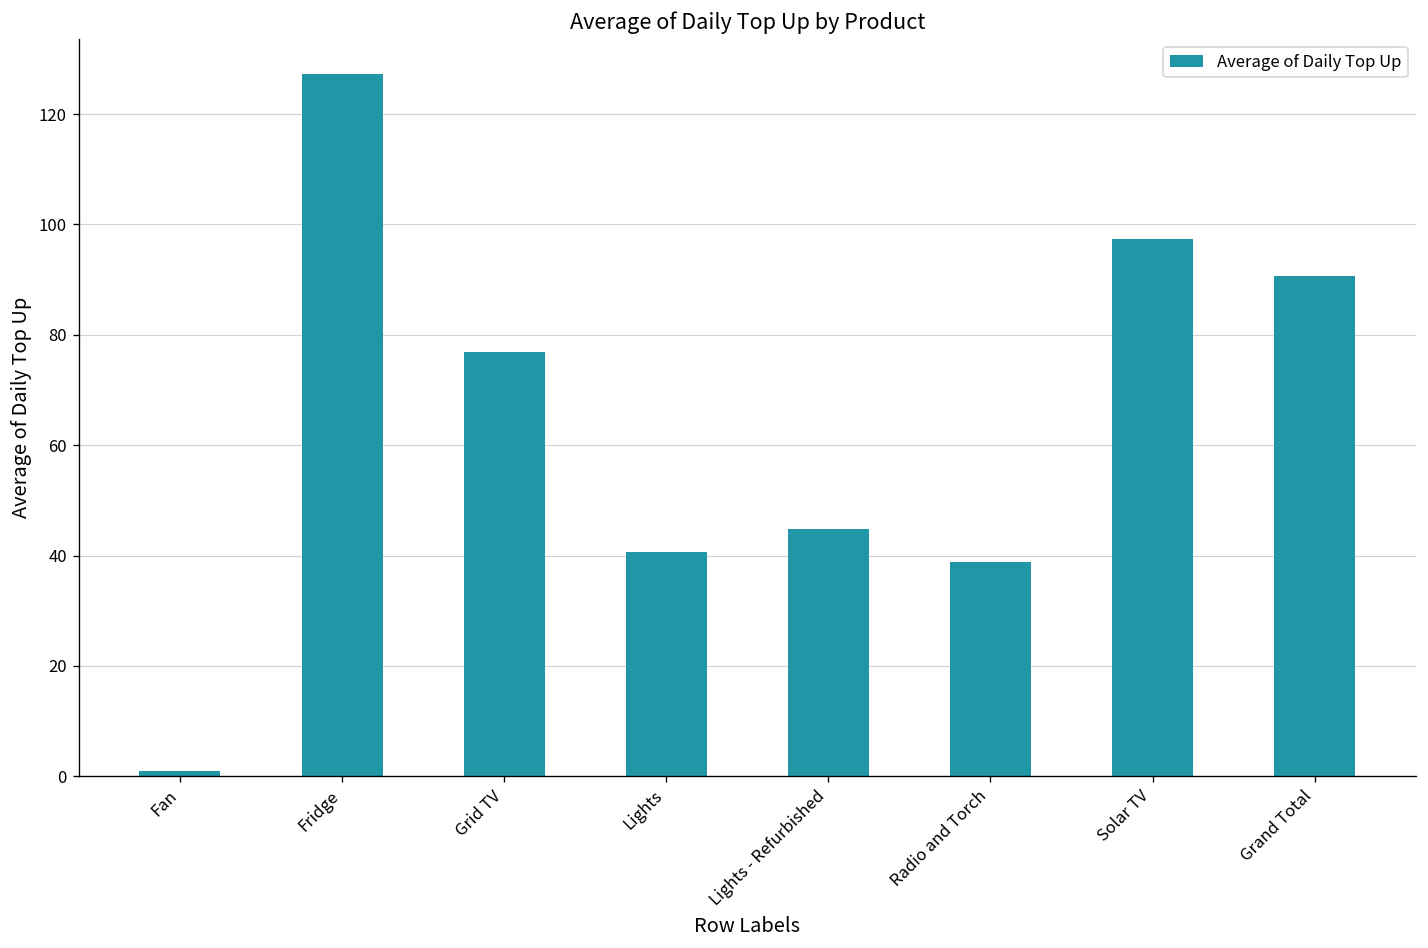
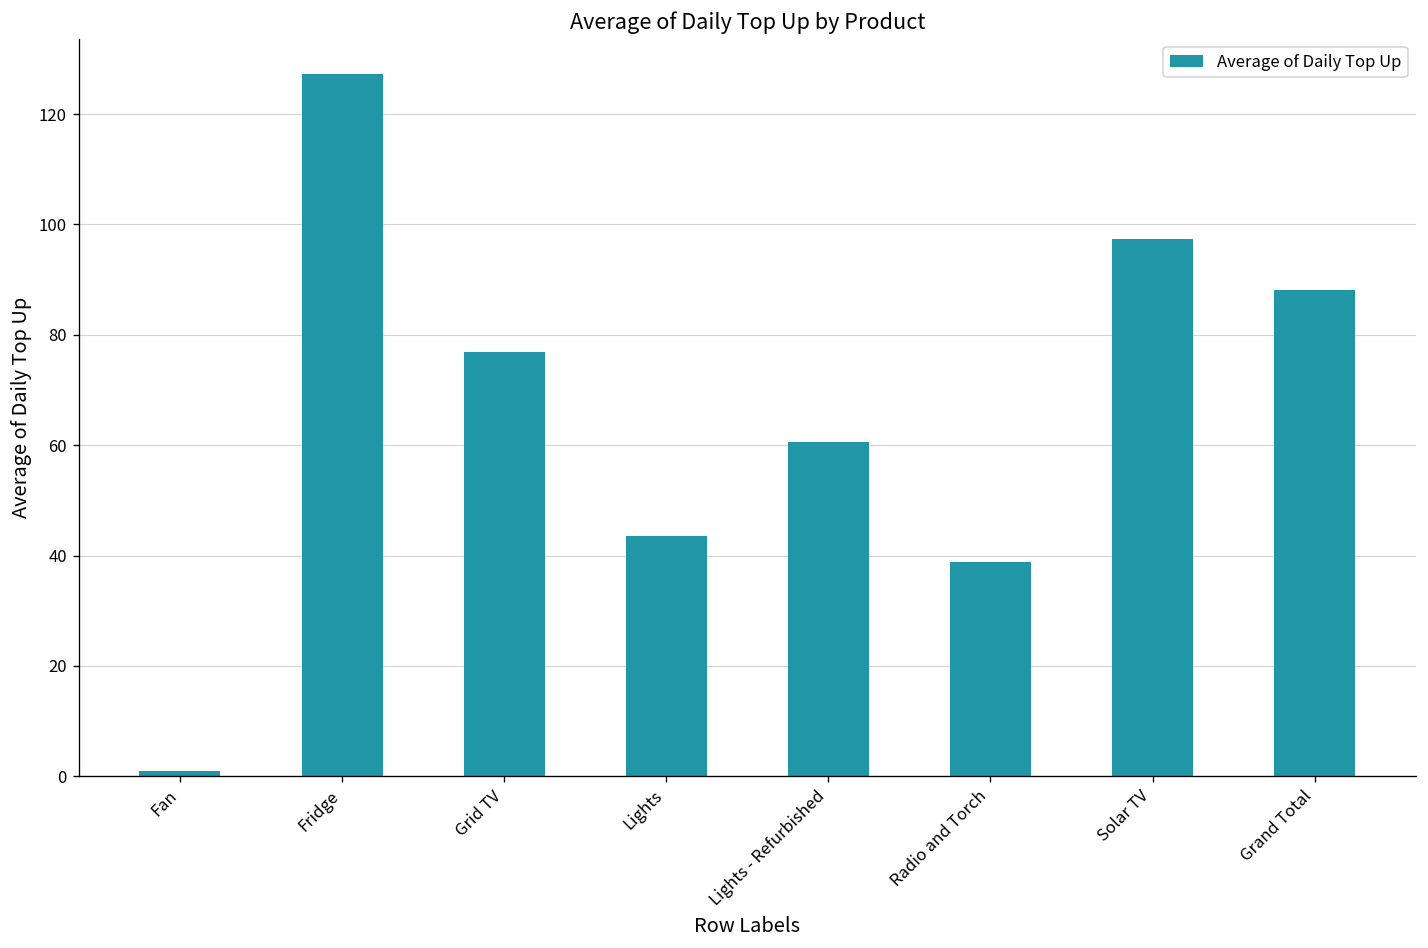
Lights: 41 -> 44
Lights - Refurbished: 45 -> 60
Grand Total: 91 -> 88
